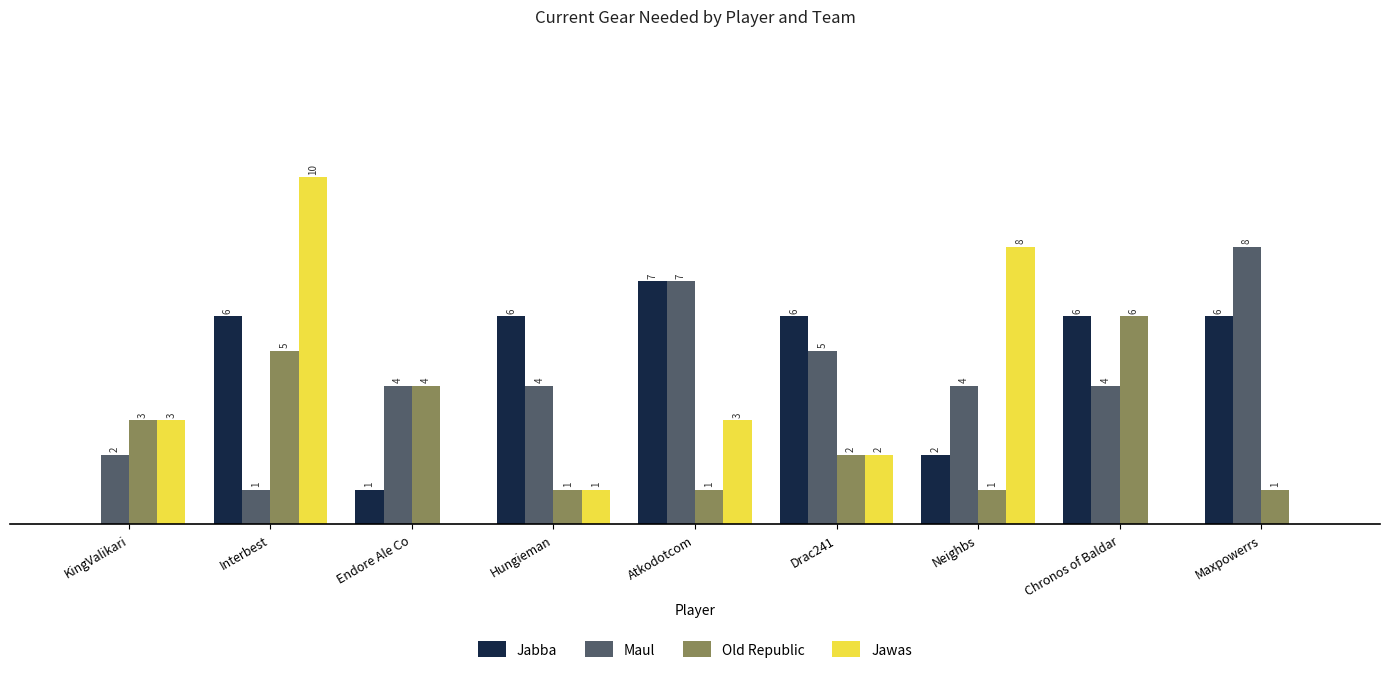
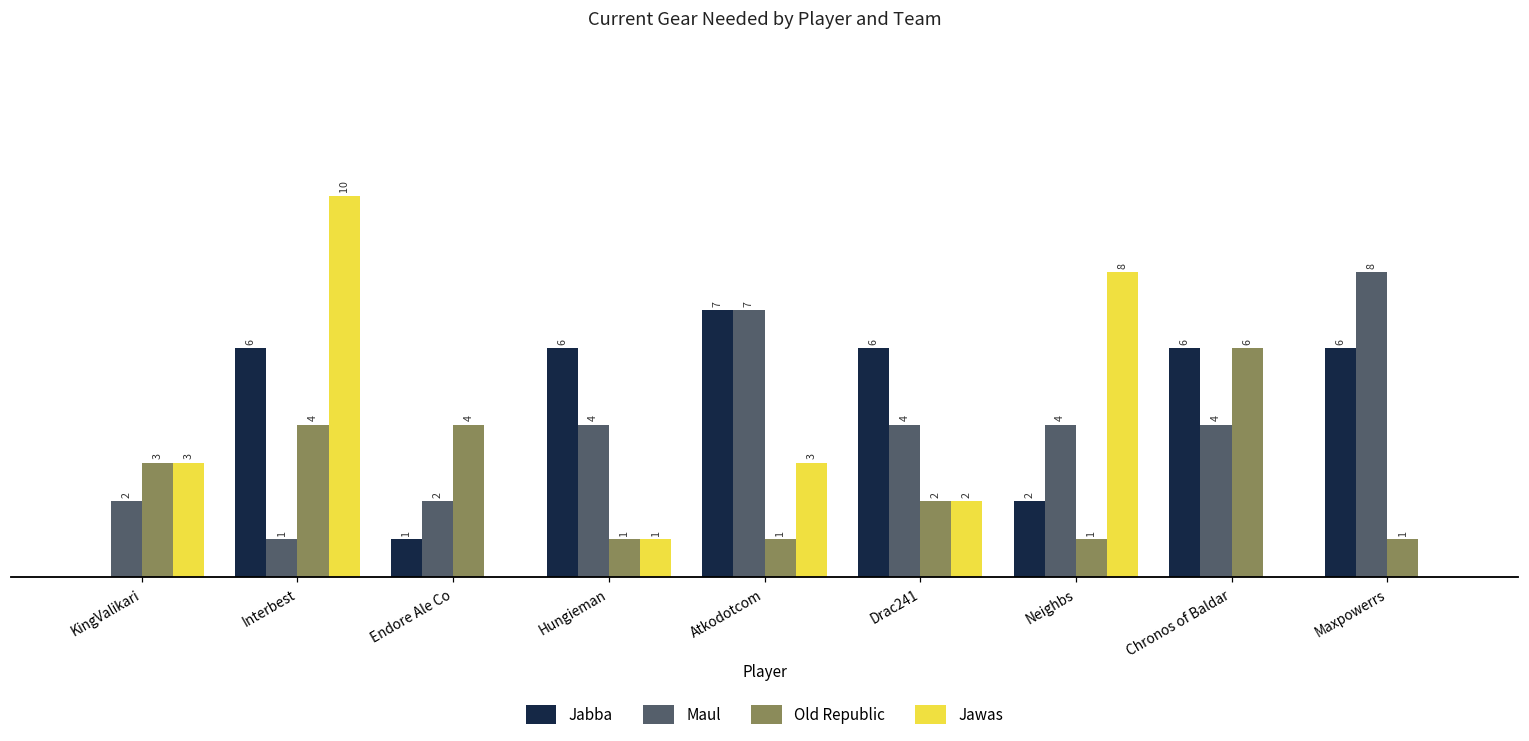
Old Republic, Interbest: 5 -> 4
Maul, Endore Ale Co: 4 -> 2
Maul, Drac241: 5 -> 4
